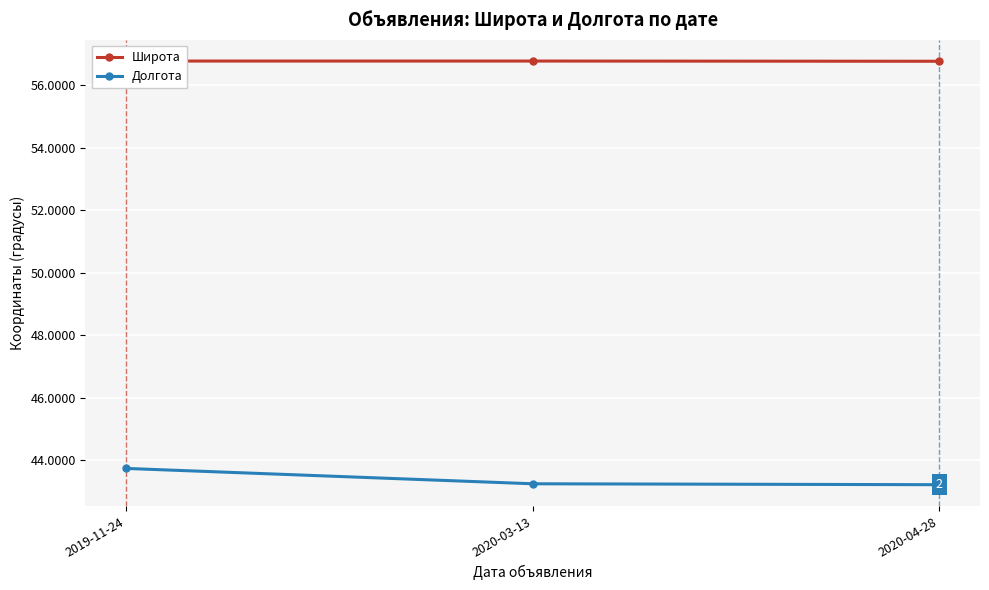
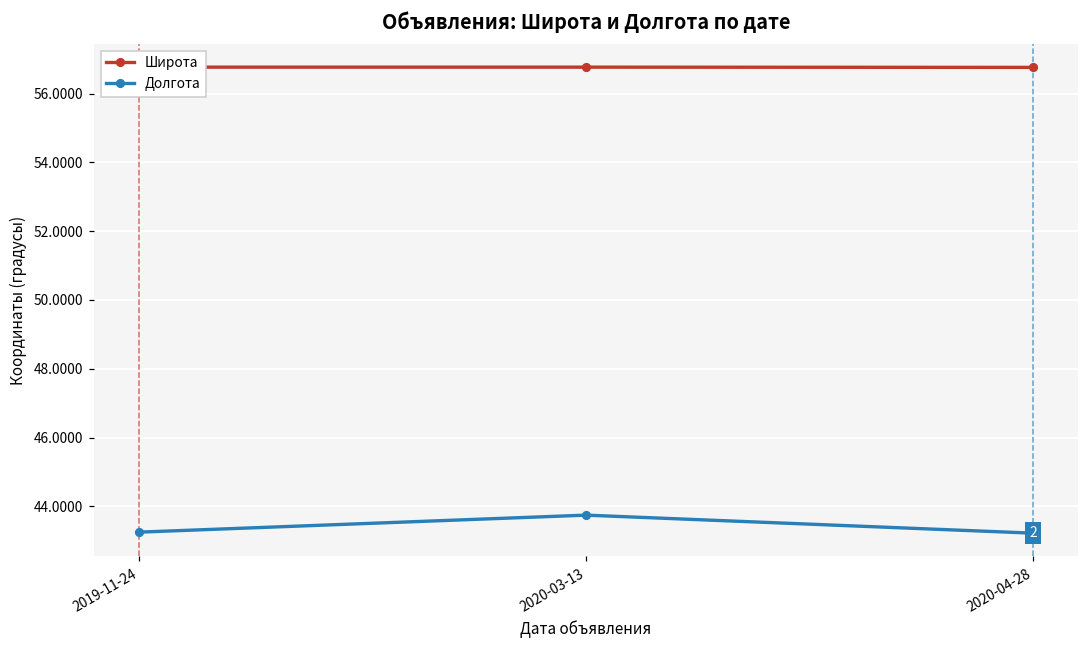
Долгота, 2019-11-24: 43.7 -> 43.3
Долгота, 2020-03-13: 43.3 -> 43.7
